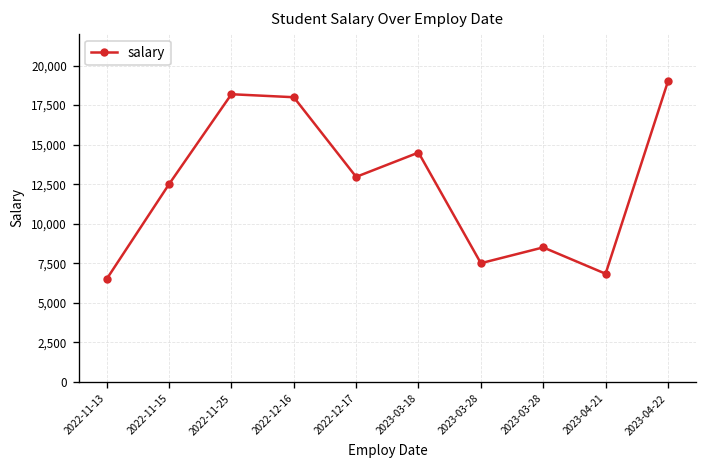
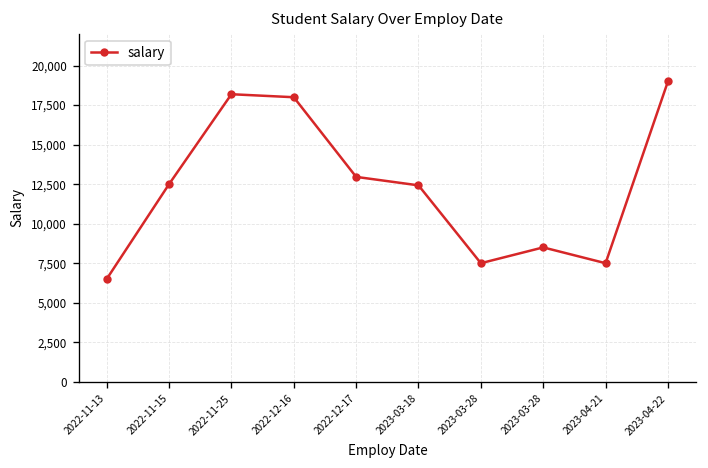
2023-03-18: 14,500 -> 12,400
2023-04-21: 6,800 -> 7,500
